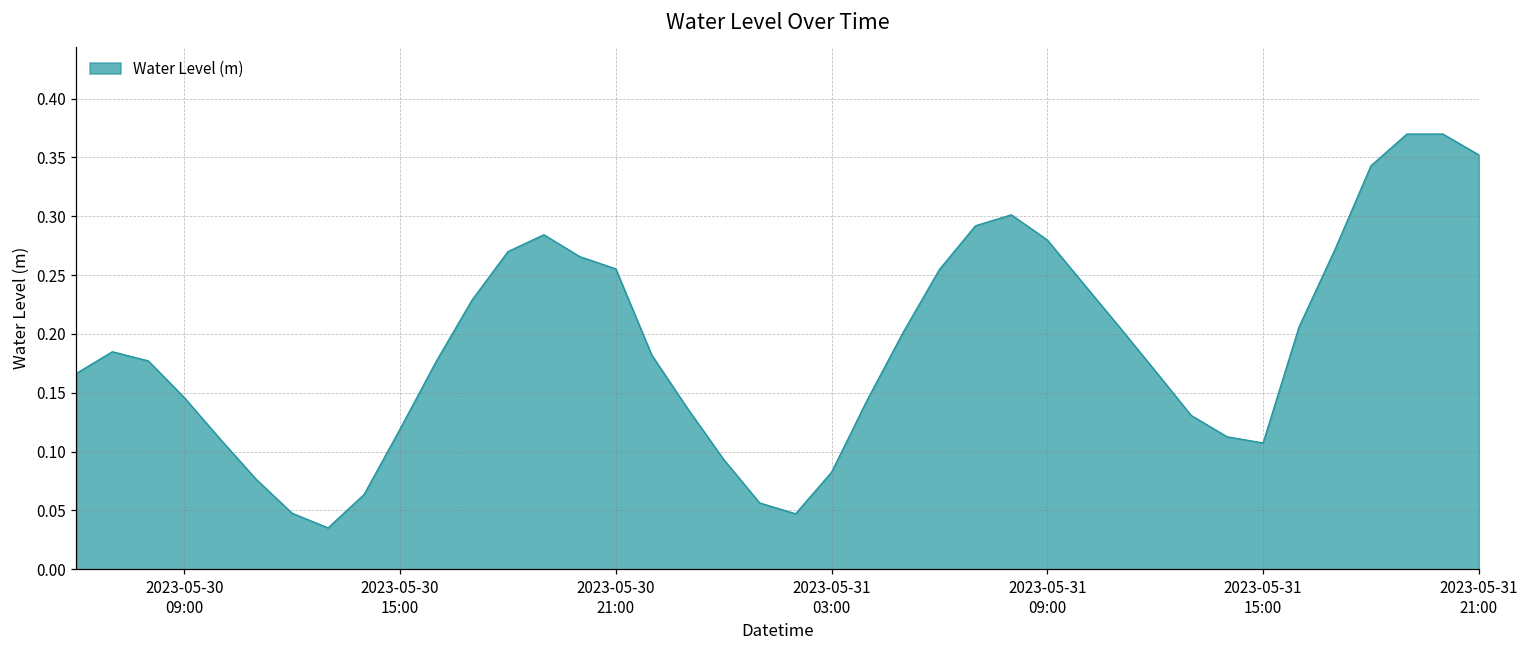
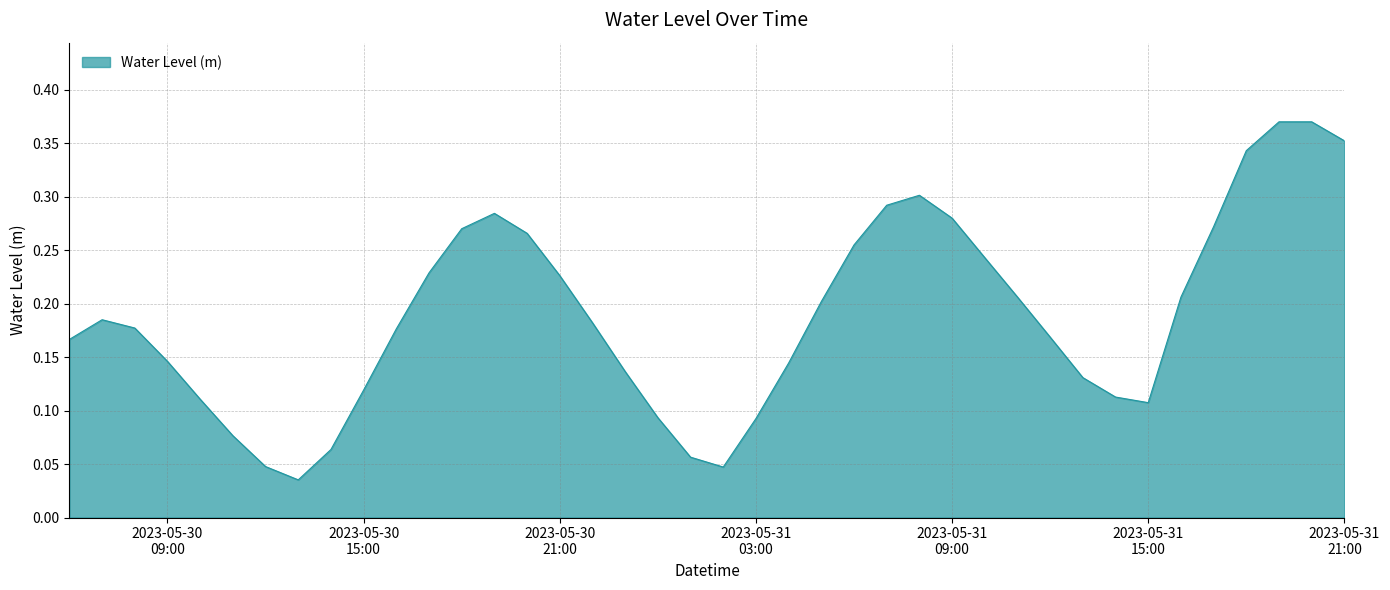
2023-05-30 21:00: 0.255 -> 0.226
2023-05-31 03:00: 0.083 -> 0.093
